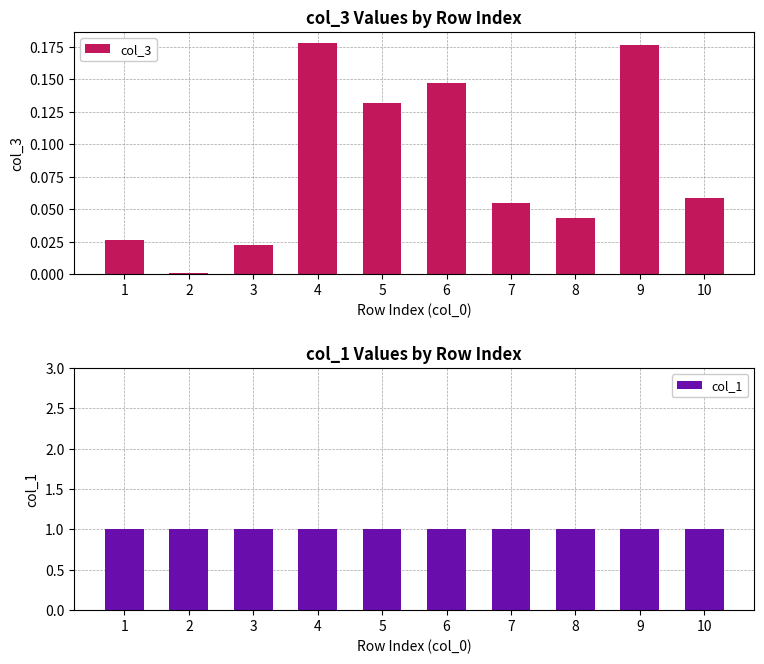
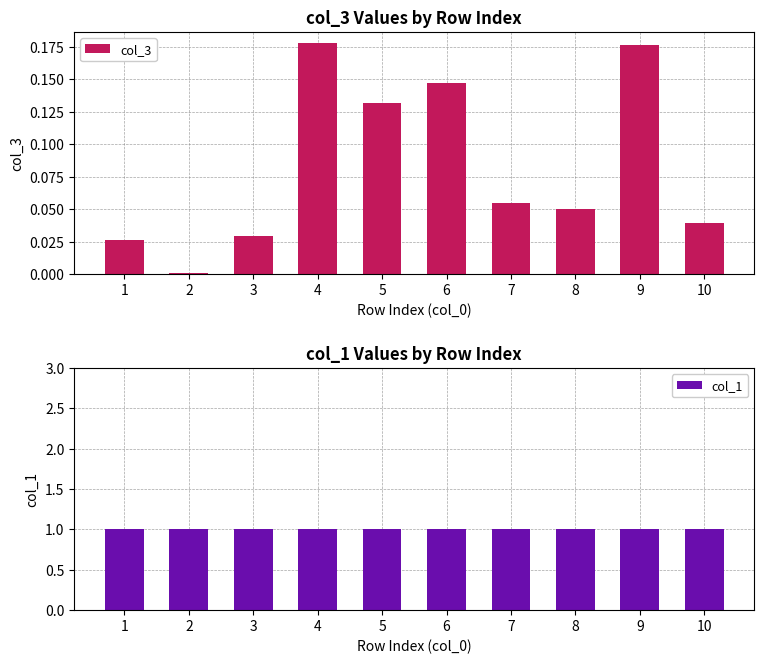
col_3 Values by Row Index, 3: 0.022 -> 0.029
col_3 Values by Row Index, 8: 0.043 -> 0.050
col_3 Values by Row Index, 10: 0.059 -> 0.039
